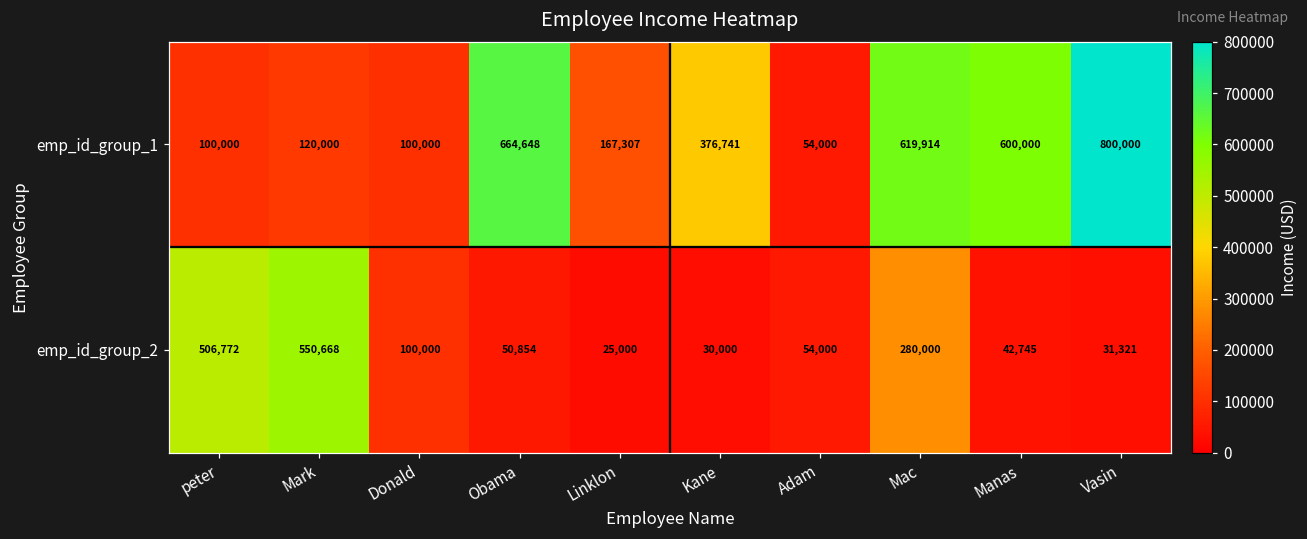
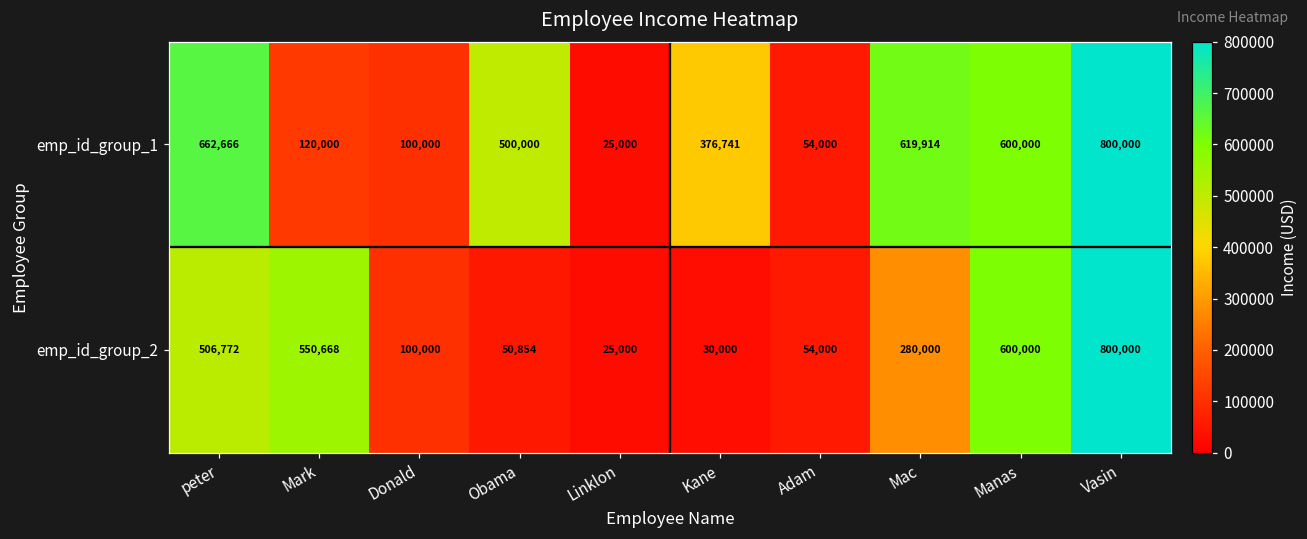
emp_id_group_1, peter: 100,000 -> 662,666
emp_id_group_1, Obama: 664,648 -> 500,000
emp_id_group_1, Linklon: 167,307 -> 25,000
emp_id_group_2, Manas: 42,745 -> 600,000
emp_id_group_2, Vasin: 31,321 -> 800,000
